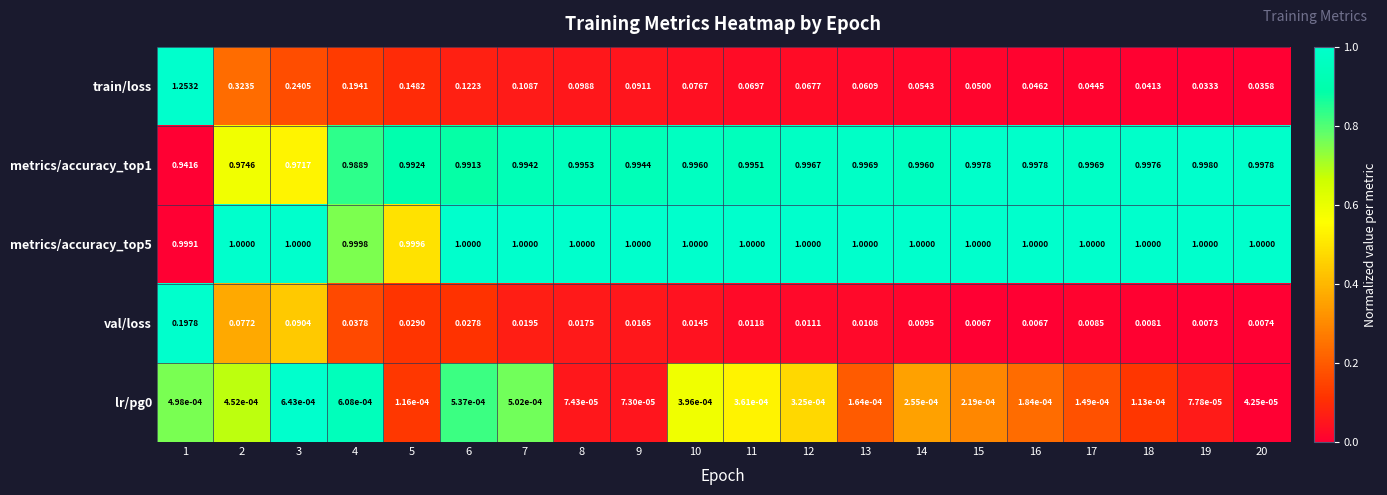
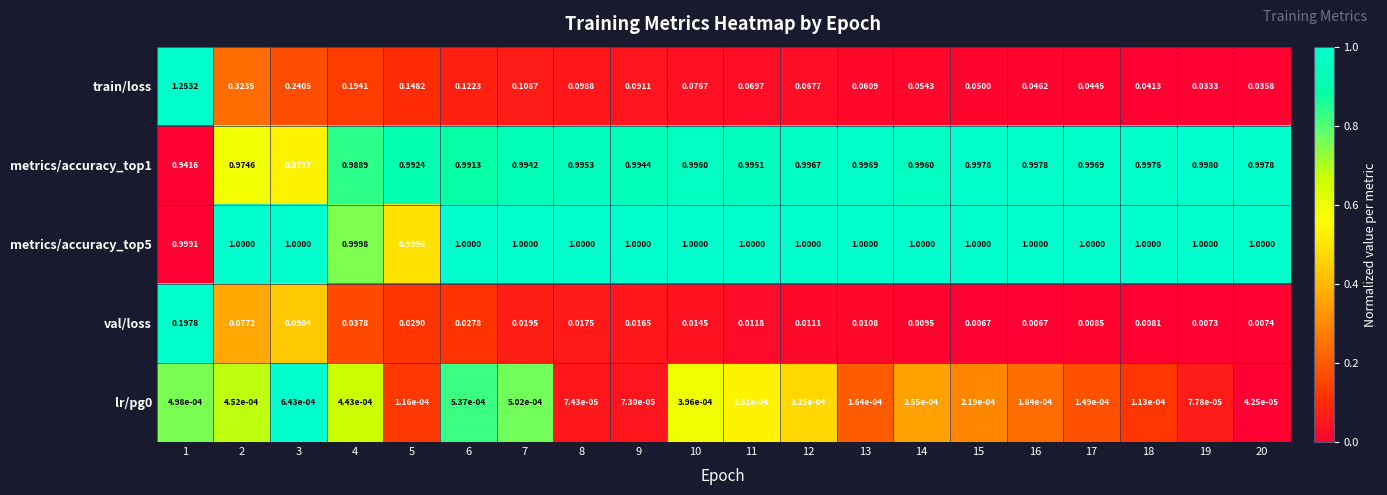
lr/pg0, 4: 6.08e-04 -> 4.43e-04
